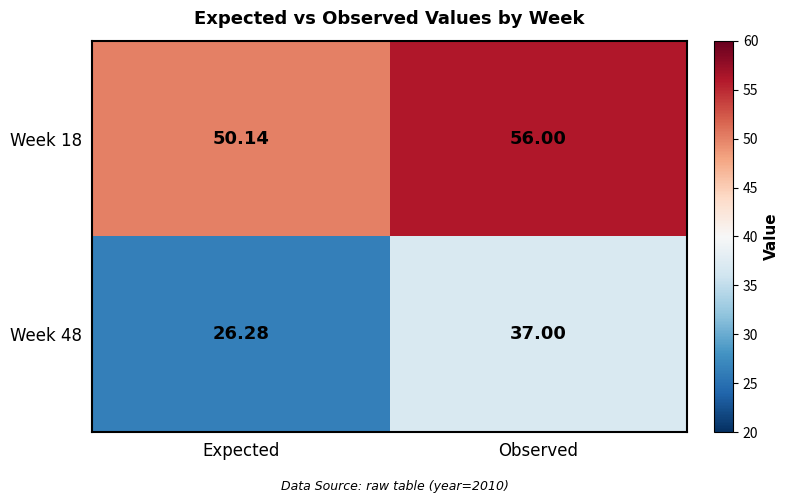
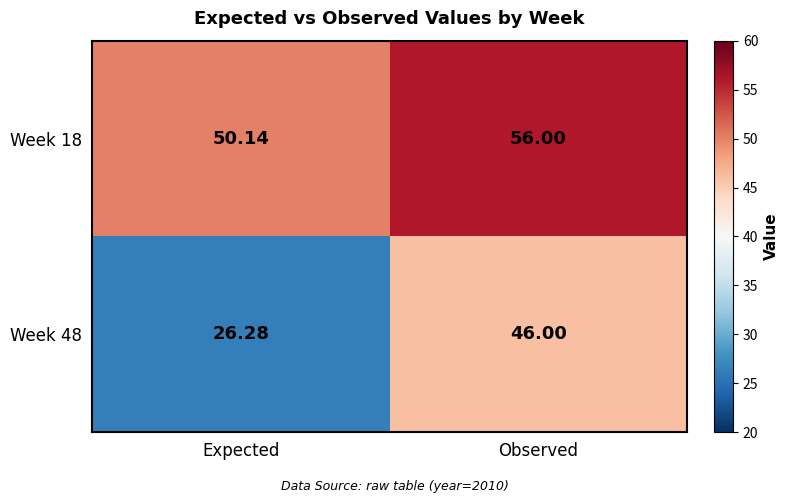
Week 48, Observed: 37.00 -> 46.00
